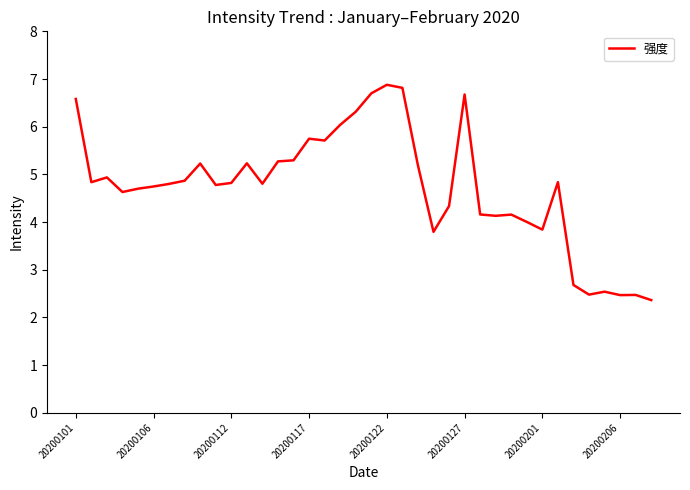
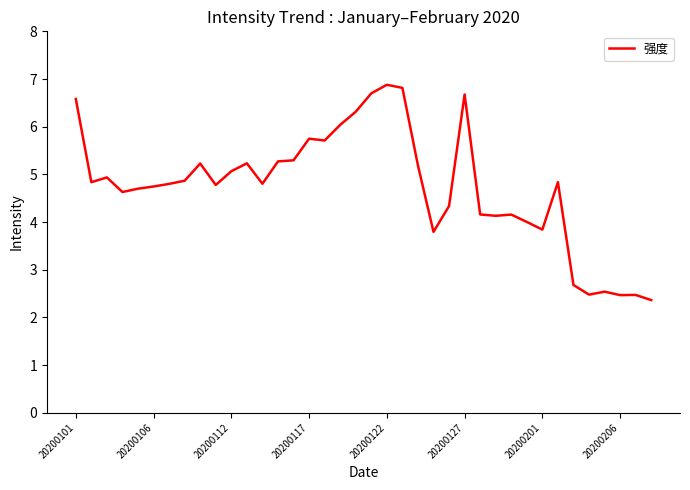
20200112: 4.8 -> 5.1
